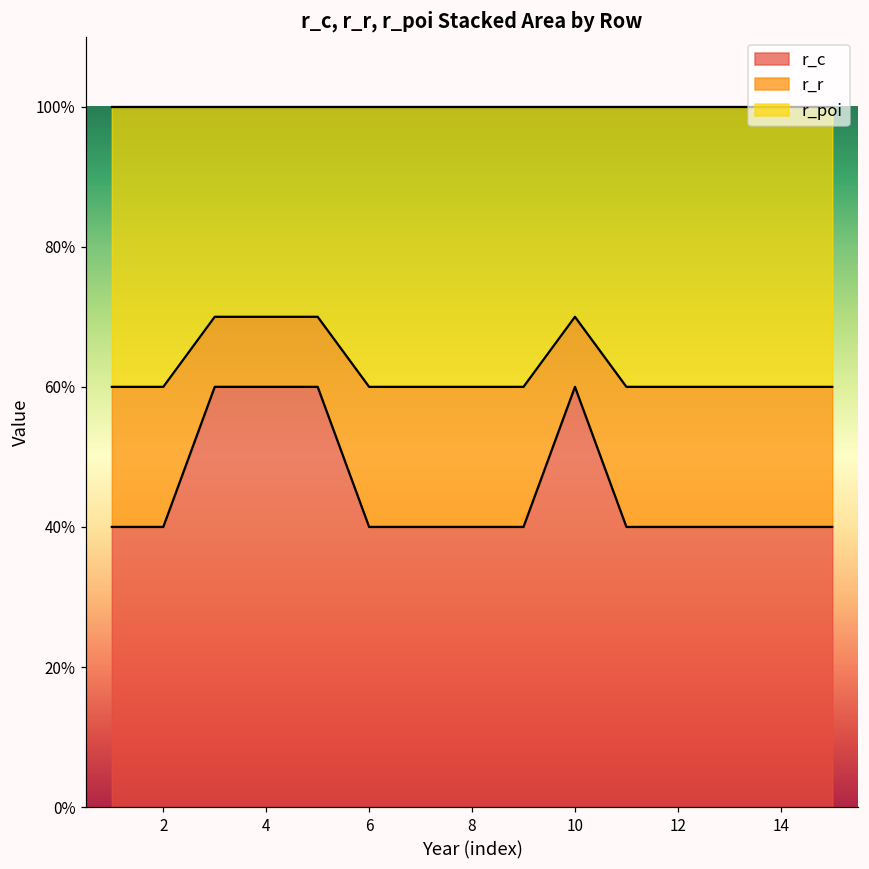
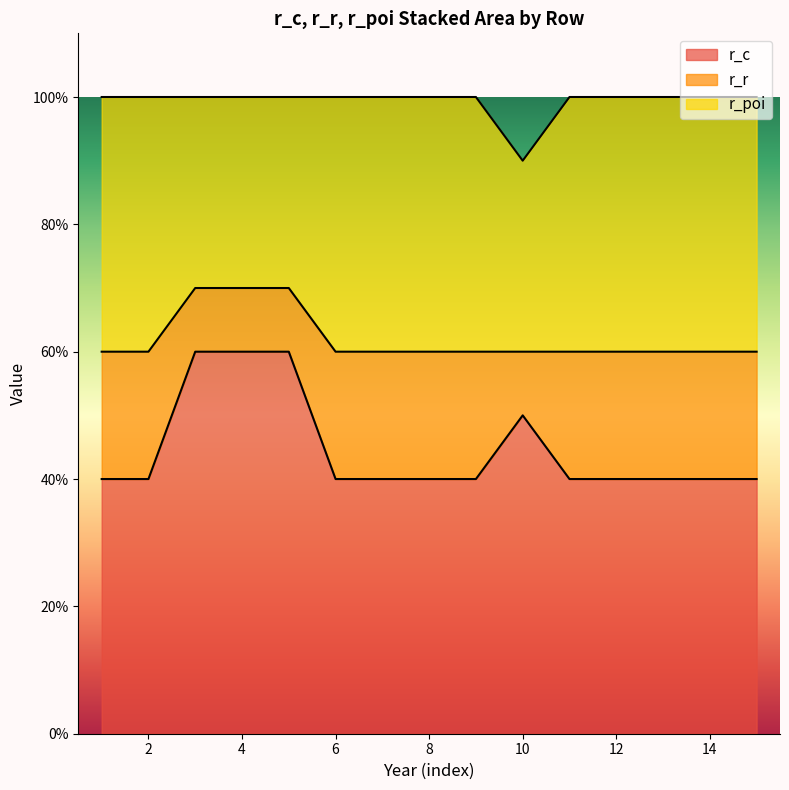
r_c, 10: 60% -> 50%
